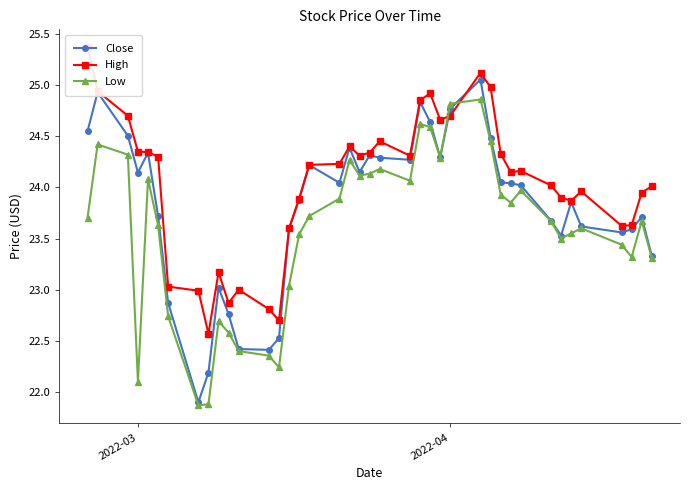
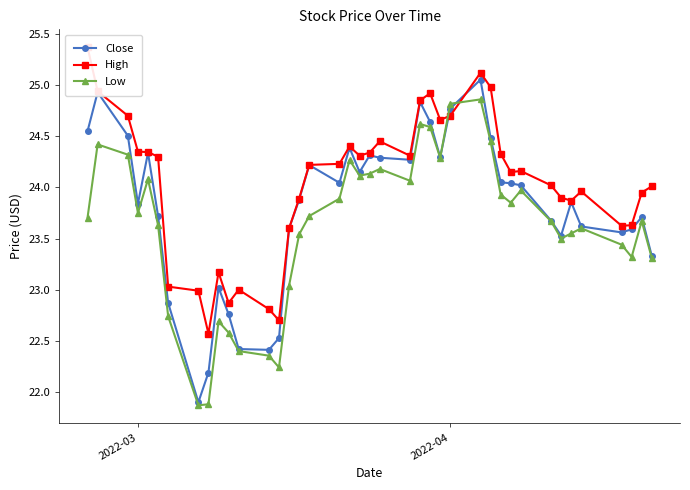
Close, 2022-03: 24.15 -> 23.84
Low, 2022-03: 22.10 -> 23.75
